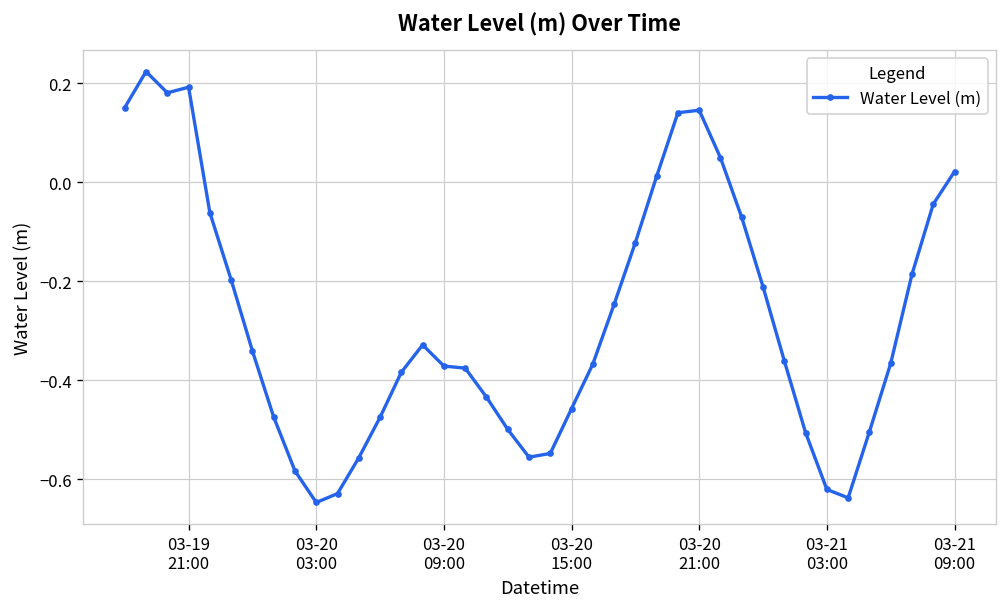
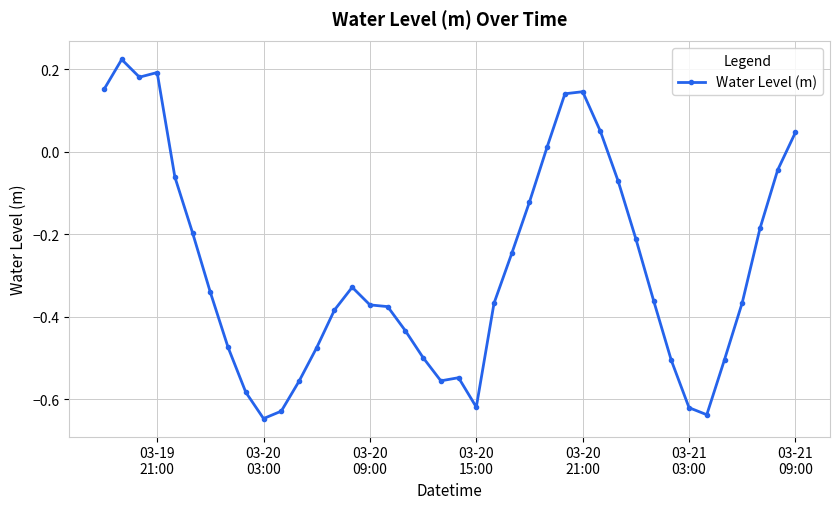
03-20 15:00: -0.46 -> -0.62
03-21 09:00: 0.02 -> 0.05
